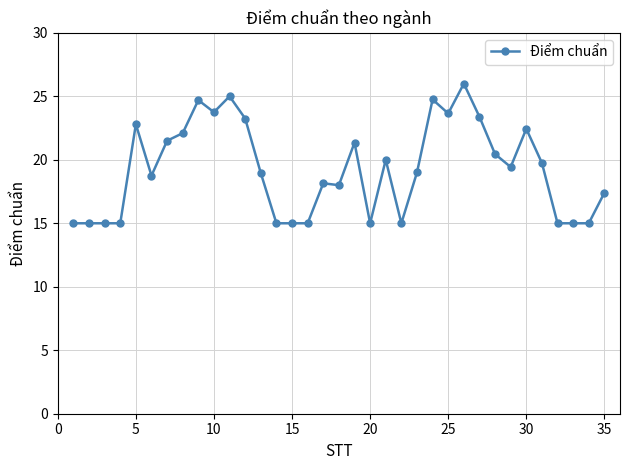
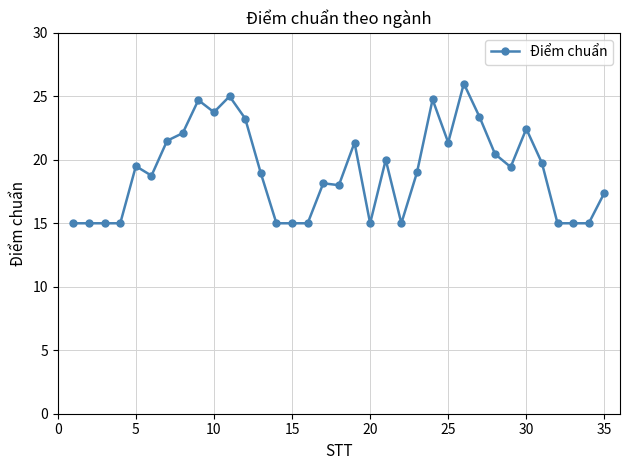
5: 22.8 -> 19.5
25: 23.7 -> 21.4
